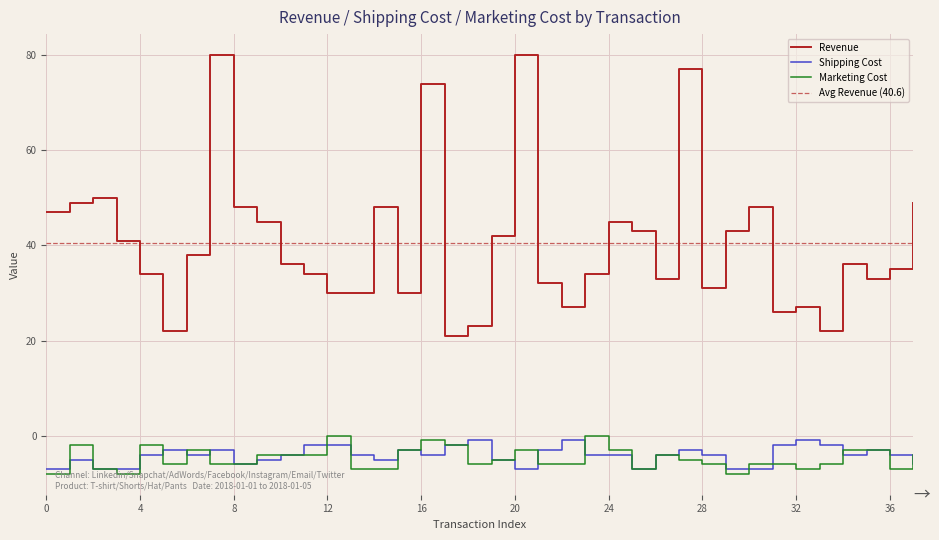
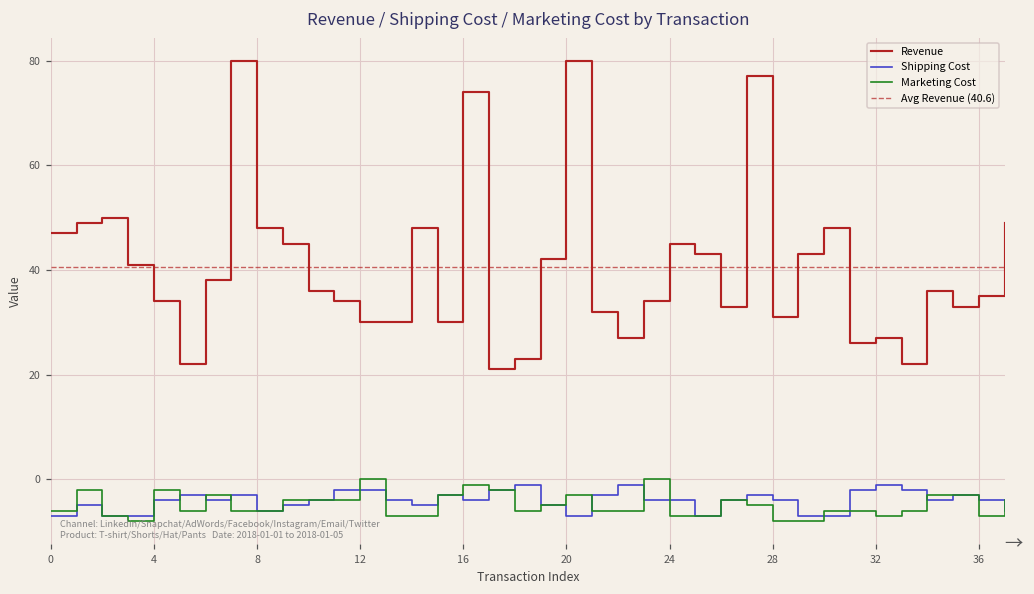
Marketing Cost, 0: -8 -> -6
Marketing Cost, 24: -3 -> -7
Marketing Cost, 28: -6 -> -8
